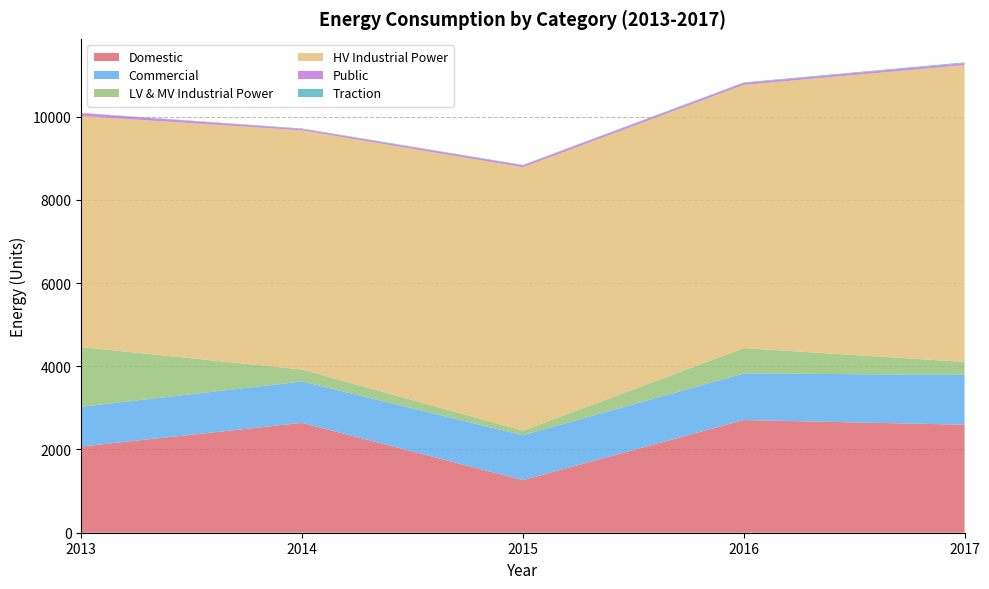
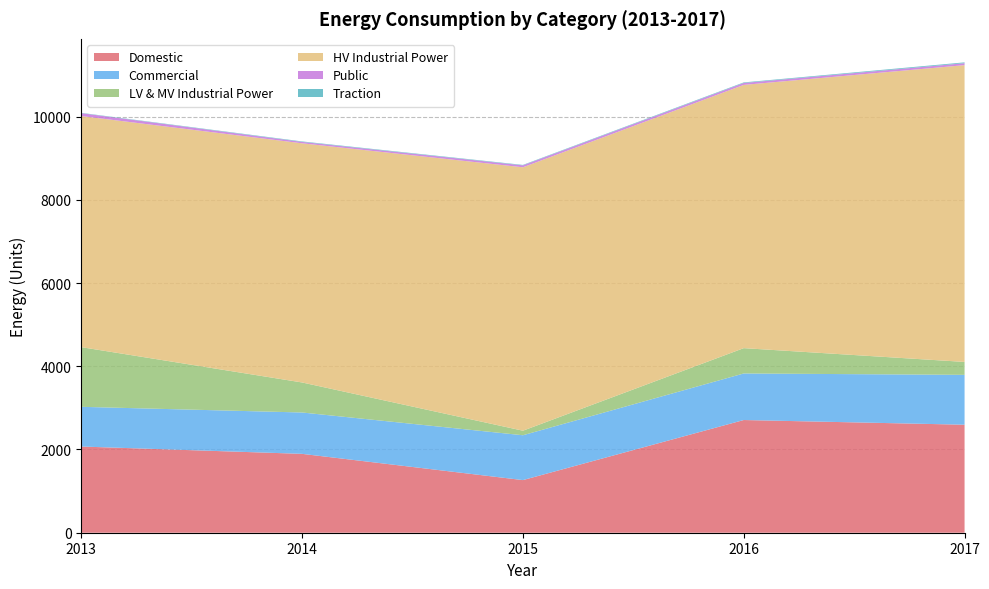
Domestic, 2014: 2600 -> 1900
LV & MV Industrial Power, 2014: 300 -> 700
